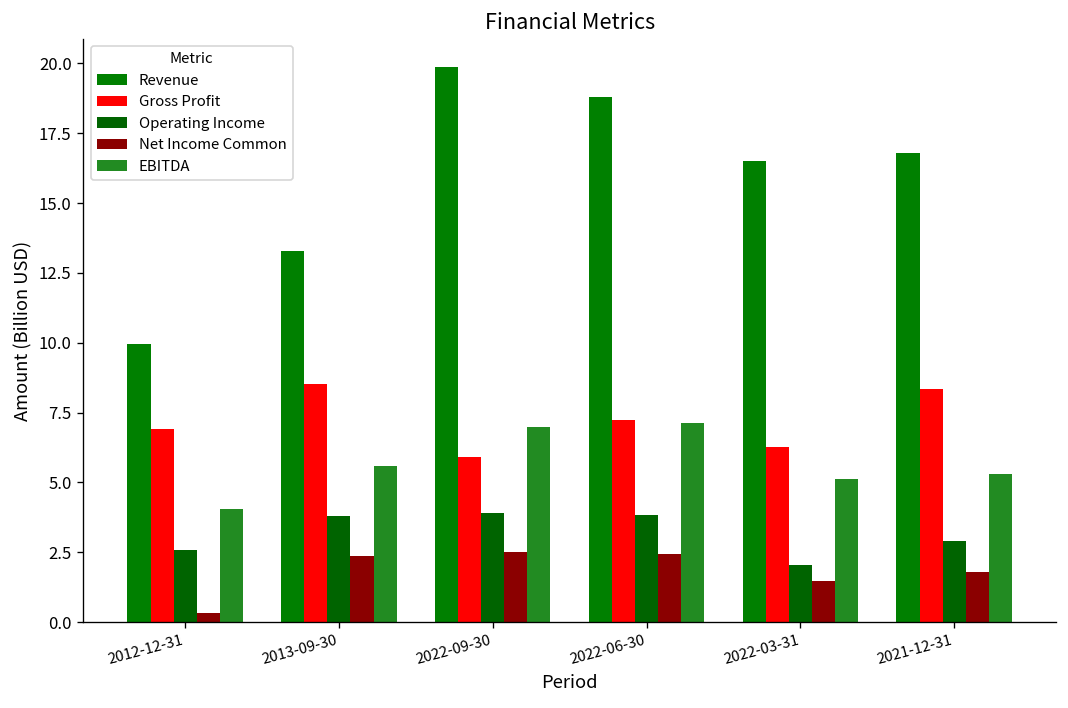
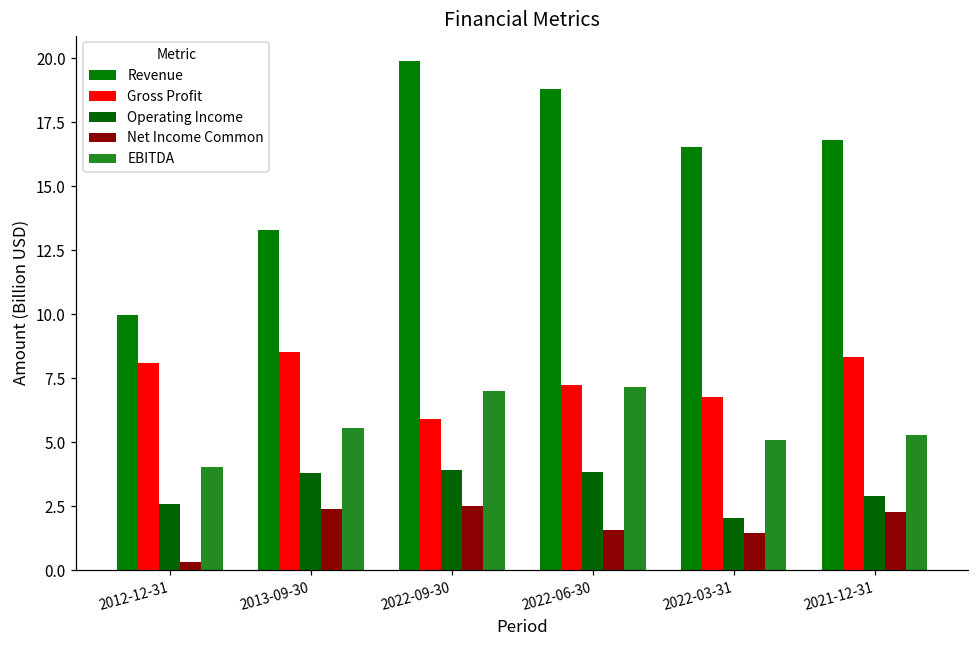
Gross Profit, 2012-12-31: 6.9 -> 8.1
Net Income Common, 2022-06-30: 2.4 -> 1.6
Gross Profit, 2022-03-31: 6.3 -> 6.8
Net Income Common, 2021-12-31: 1.8 -> 2.3
